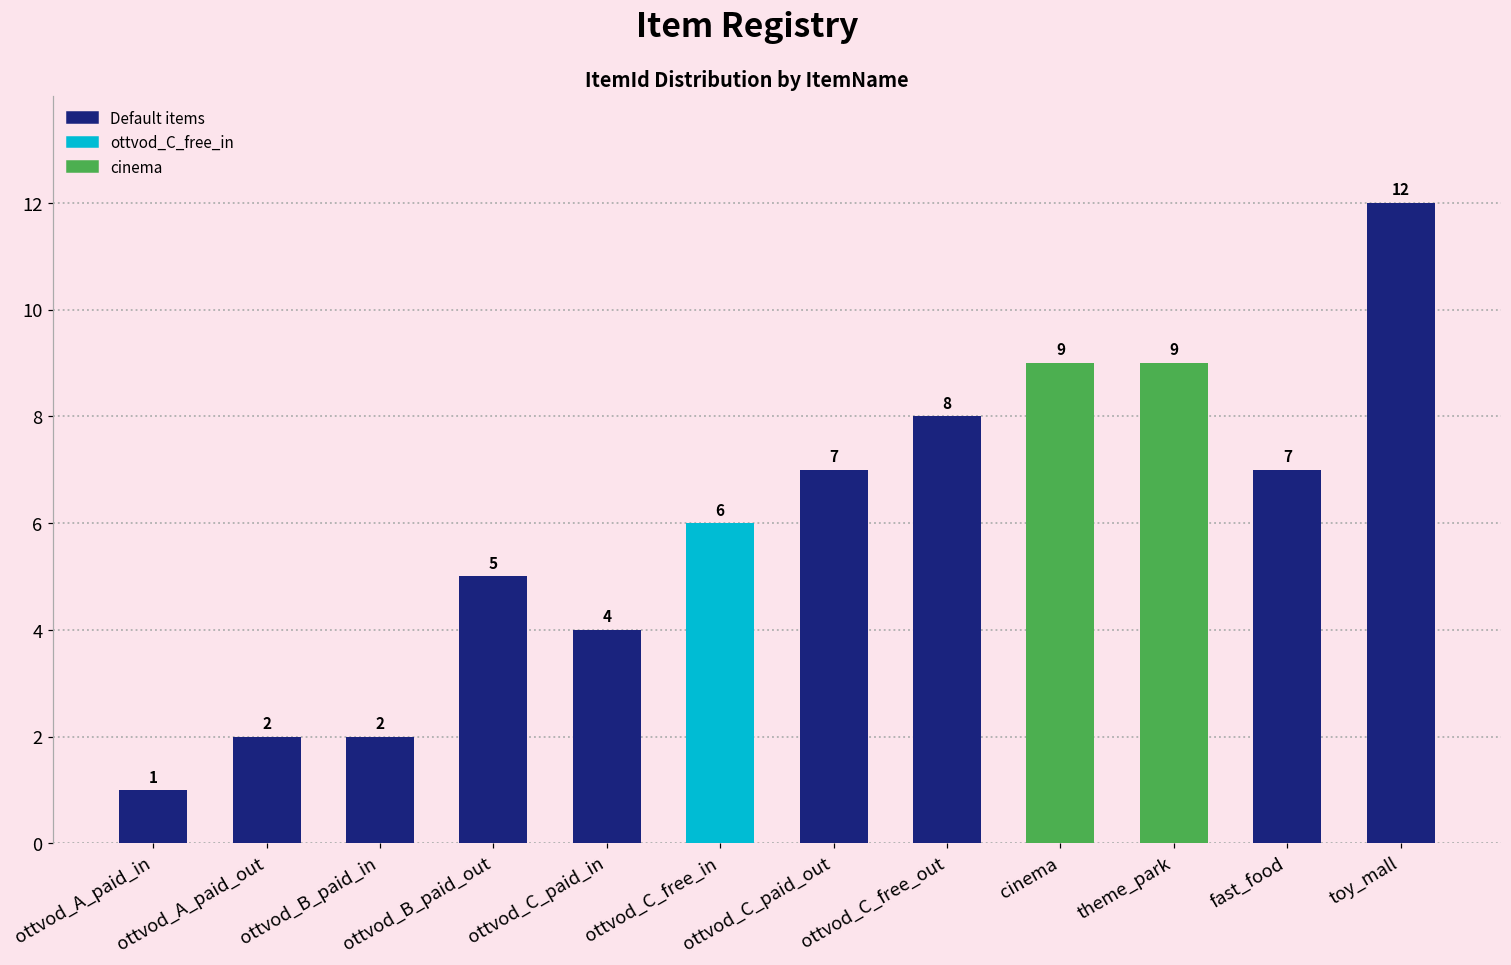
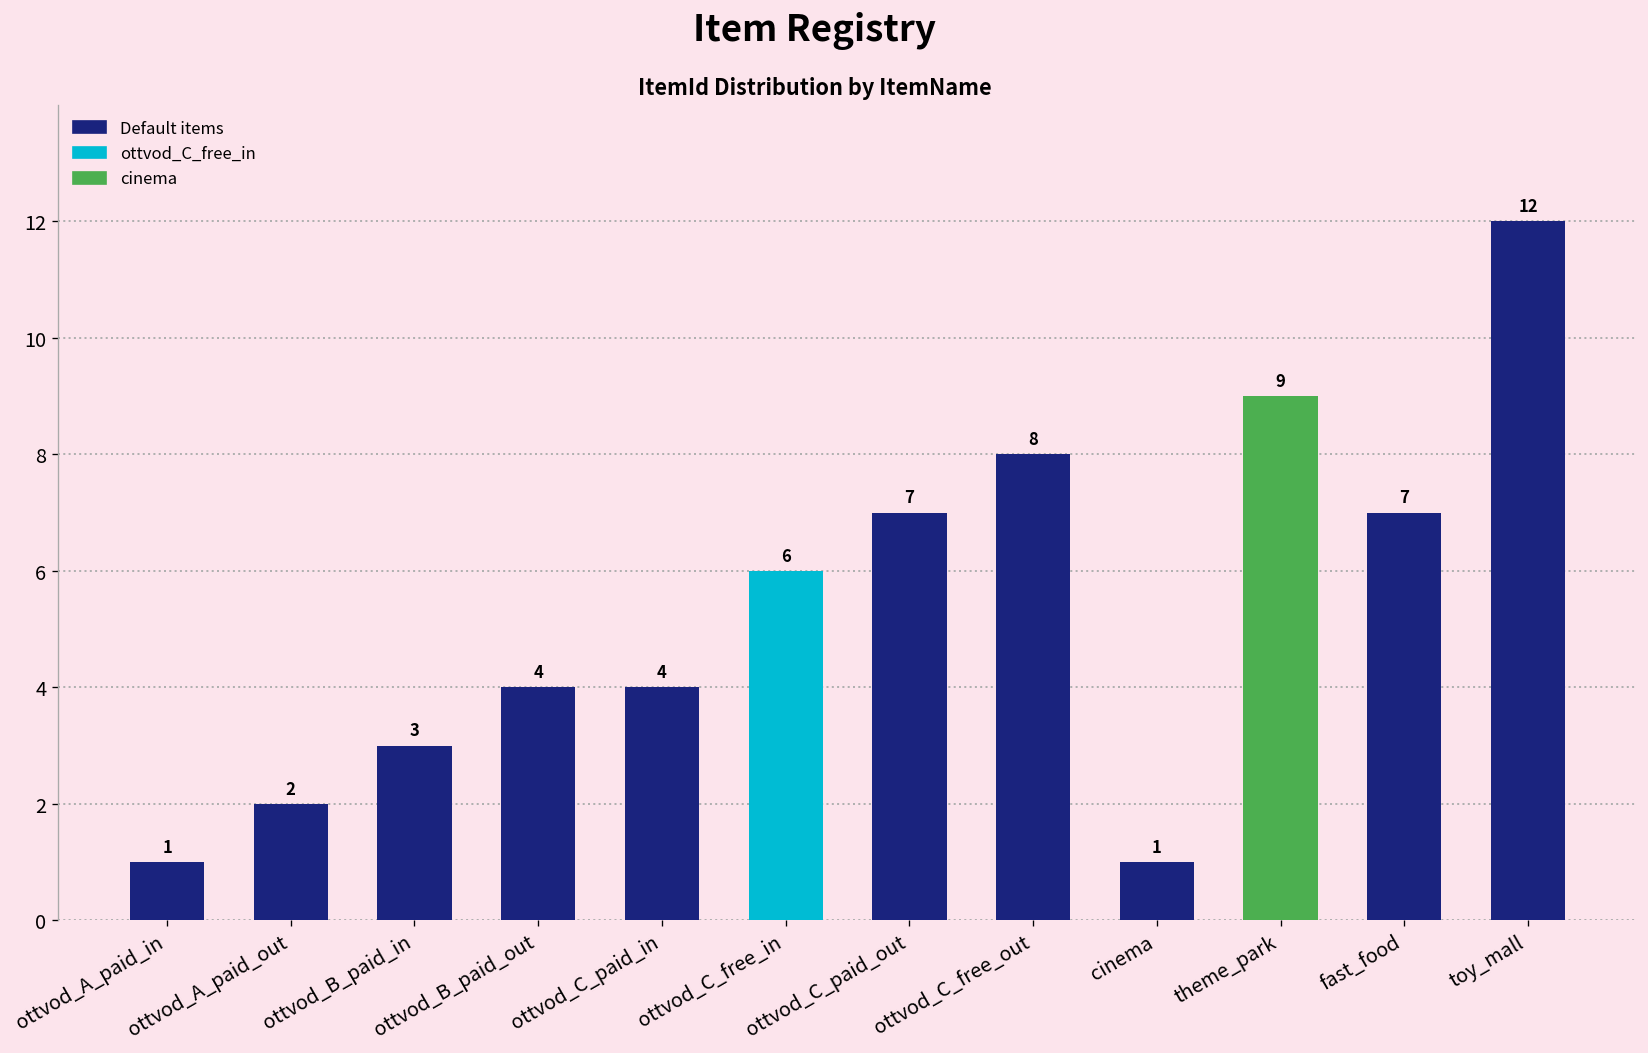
ottvod_B_paid_in: 2 -> 3
ottvod_B_paid_out: 5 -> 4
cinema: 9 -> 1
